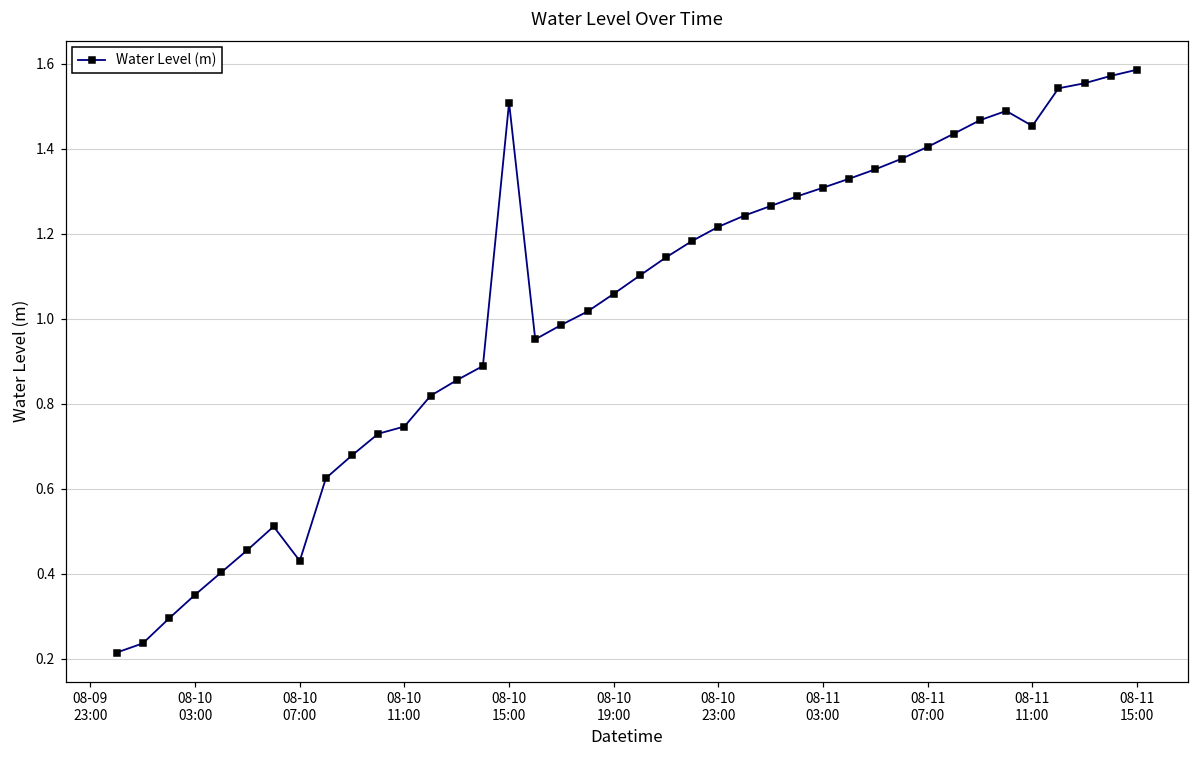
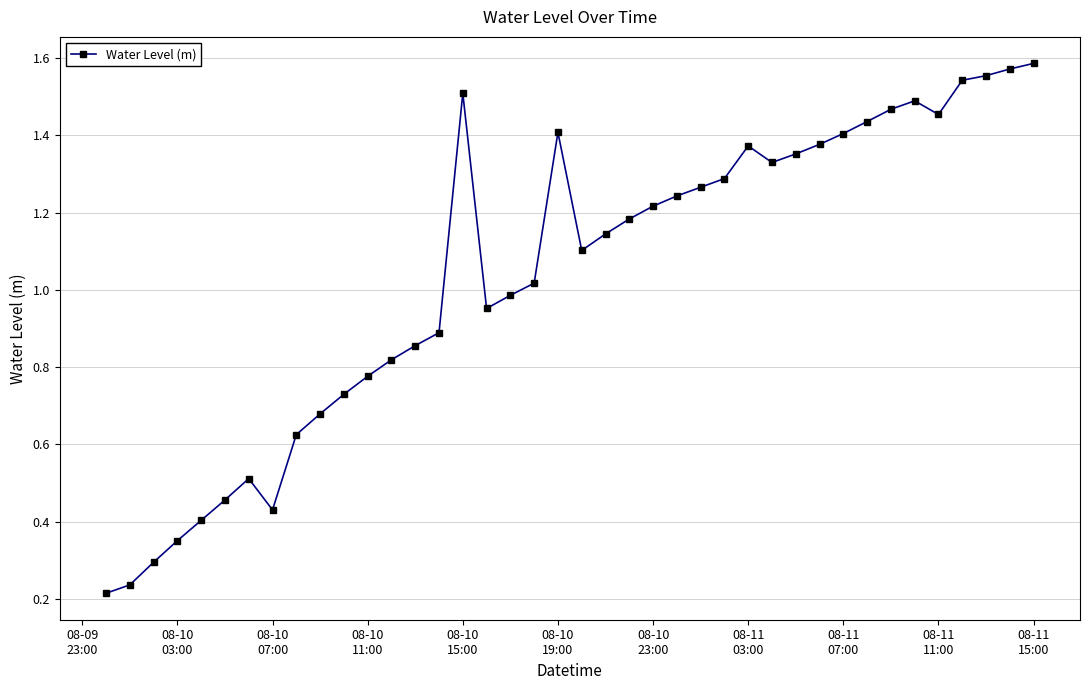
08-10 11:00: 0.75 -> 0.78
08-10 19:00: 1.06 -> 1.41
08-11 03:00: 1.31 -> 1.37
